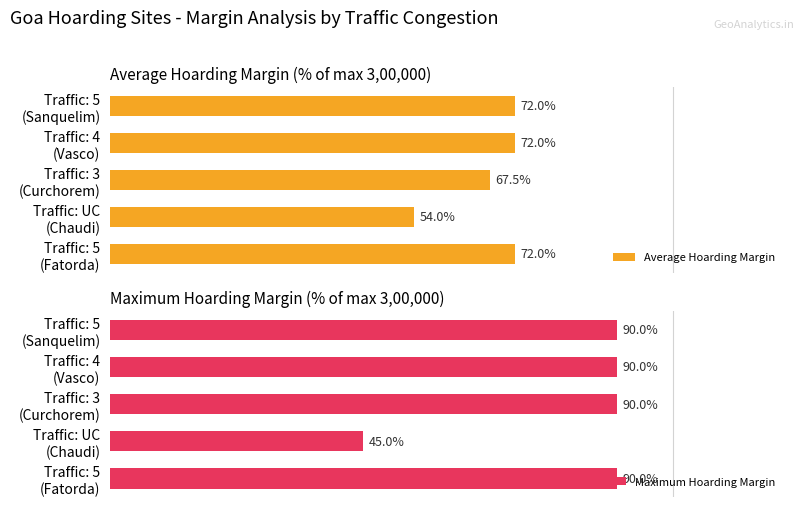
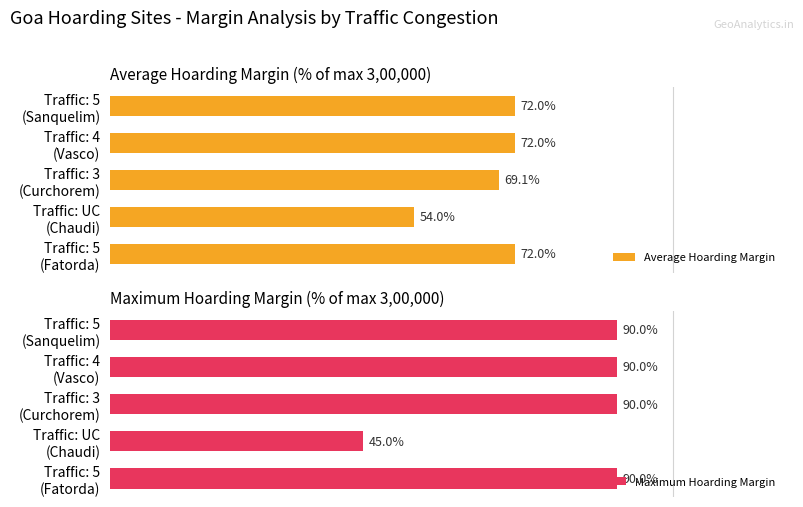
Average Hoarding Margin (% of max 3,00,000), Traffic: 3 (Curchorem): 67.5% -> 69.1%
